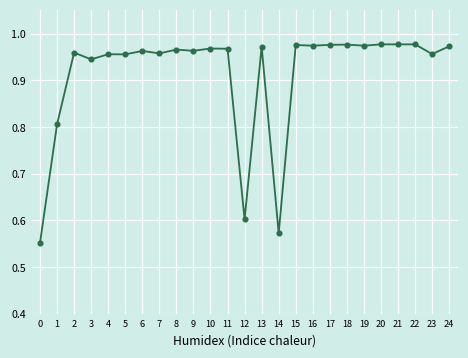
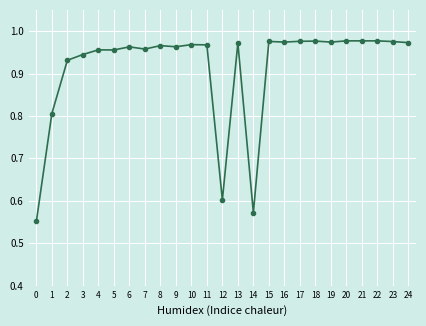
2: 0.96 -> 0.93
23: 0.96 -> 0.98
